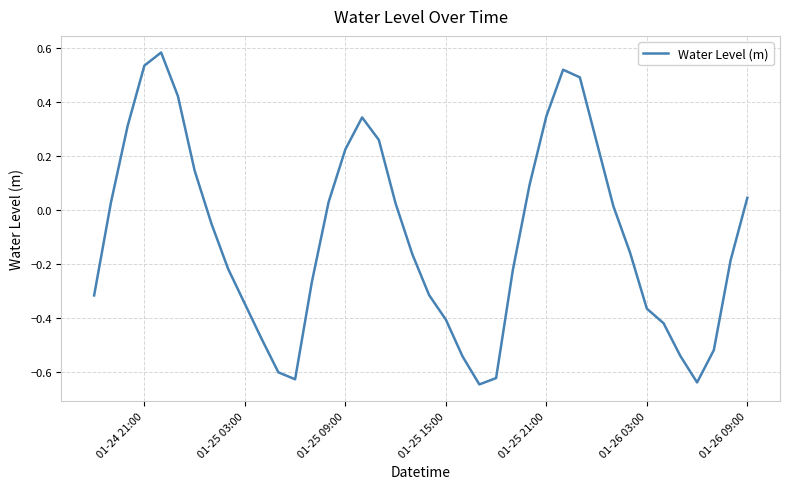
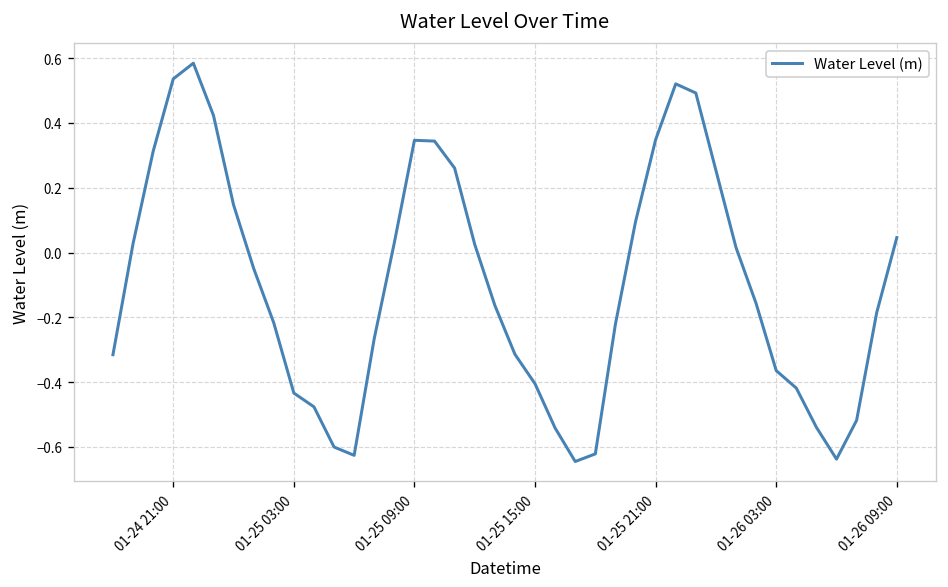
01-25 03:00: -0.35 -> -0.43
01-25 09:00: 0.23 -> 0.35
